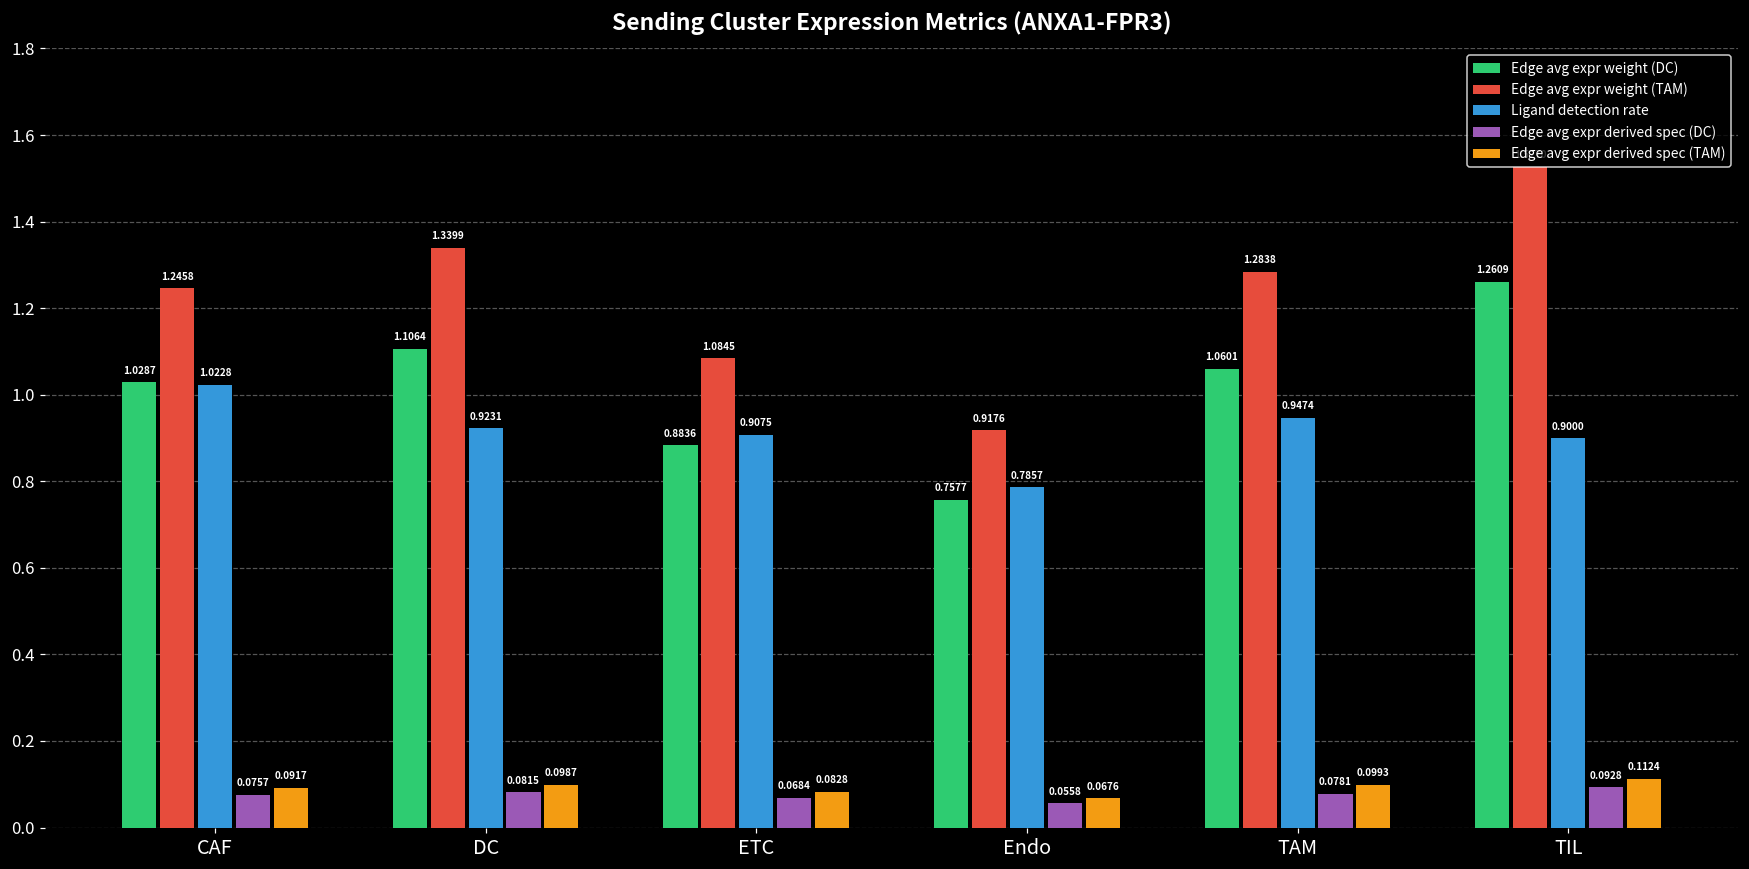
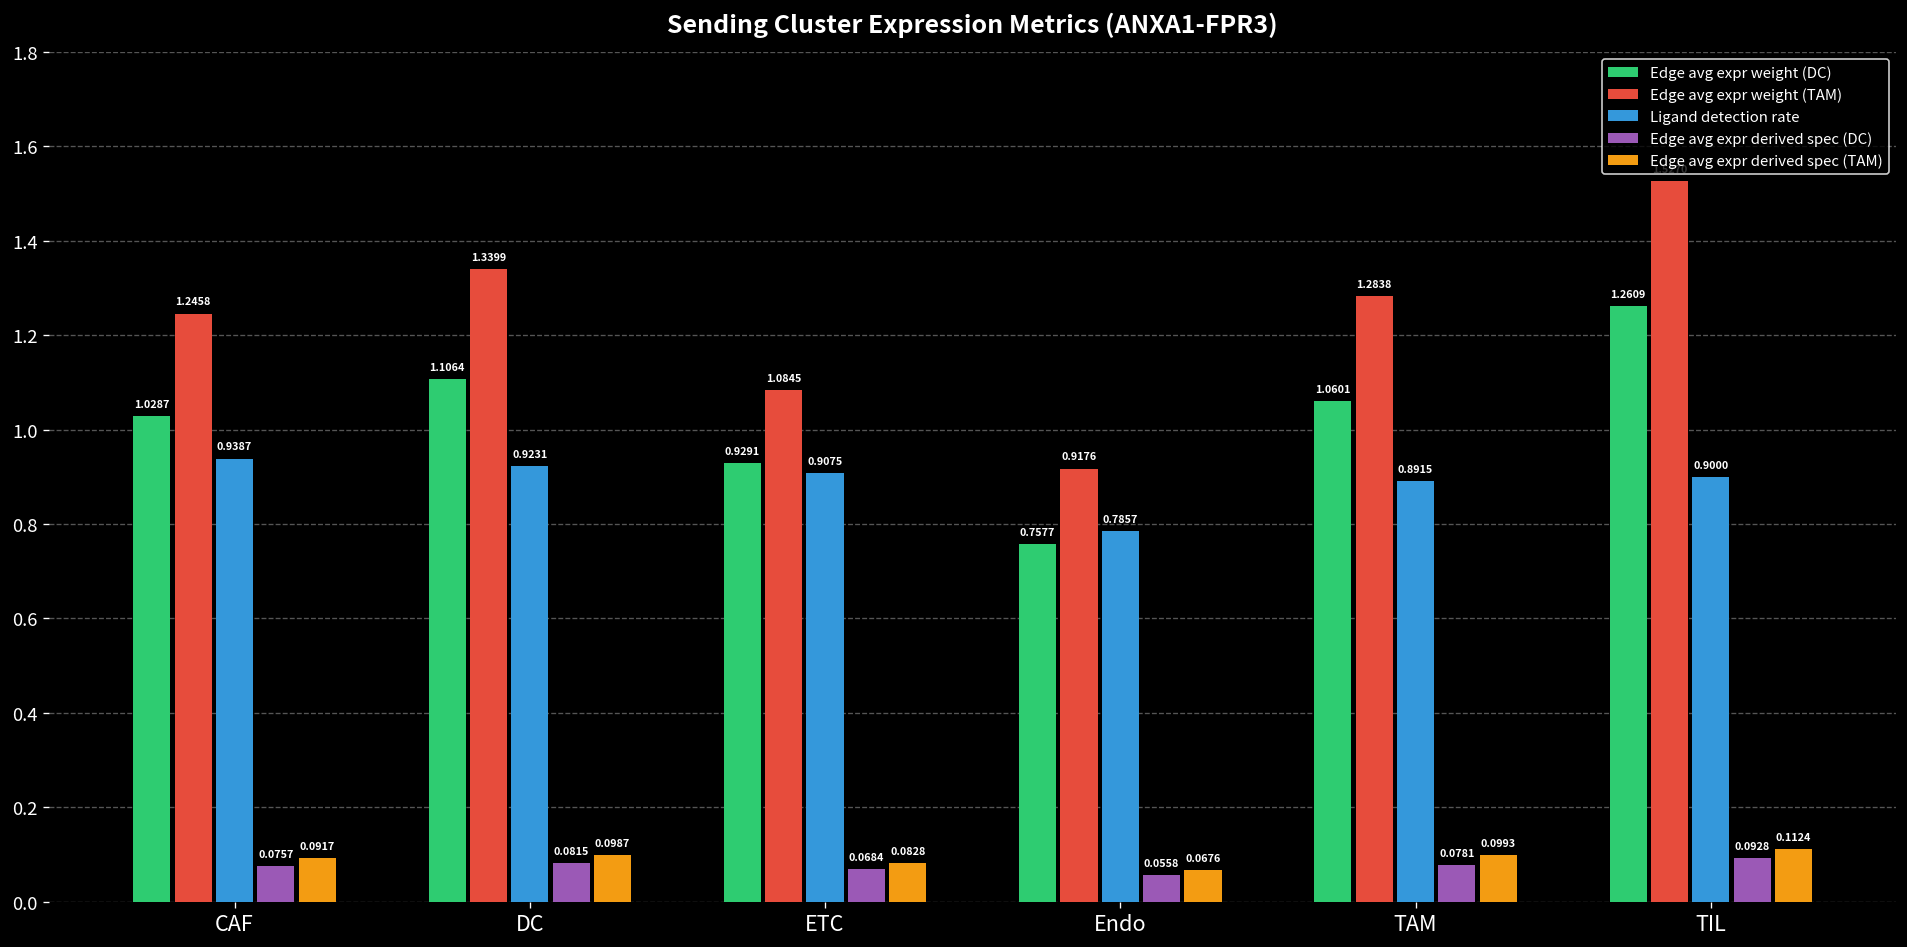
Ligand detection rate, CAF: 1.0228 -> 0.9387
Edge avg expr weight (DC), ETC: 0.8836 -> 0.9291
Ligand detection rate, TAM: 0.9474 -> 0.8915
